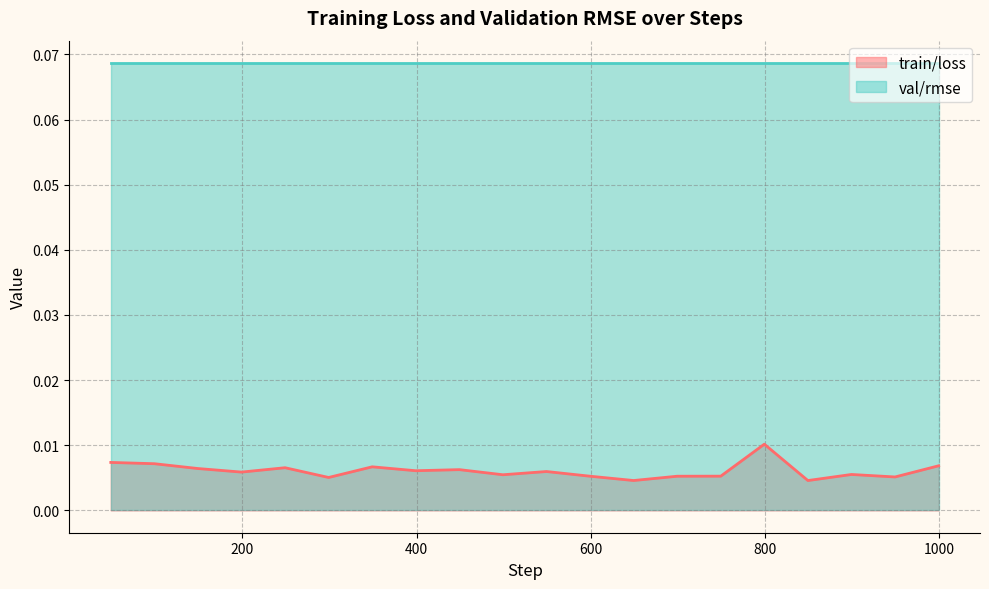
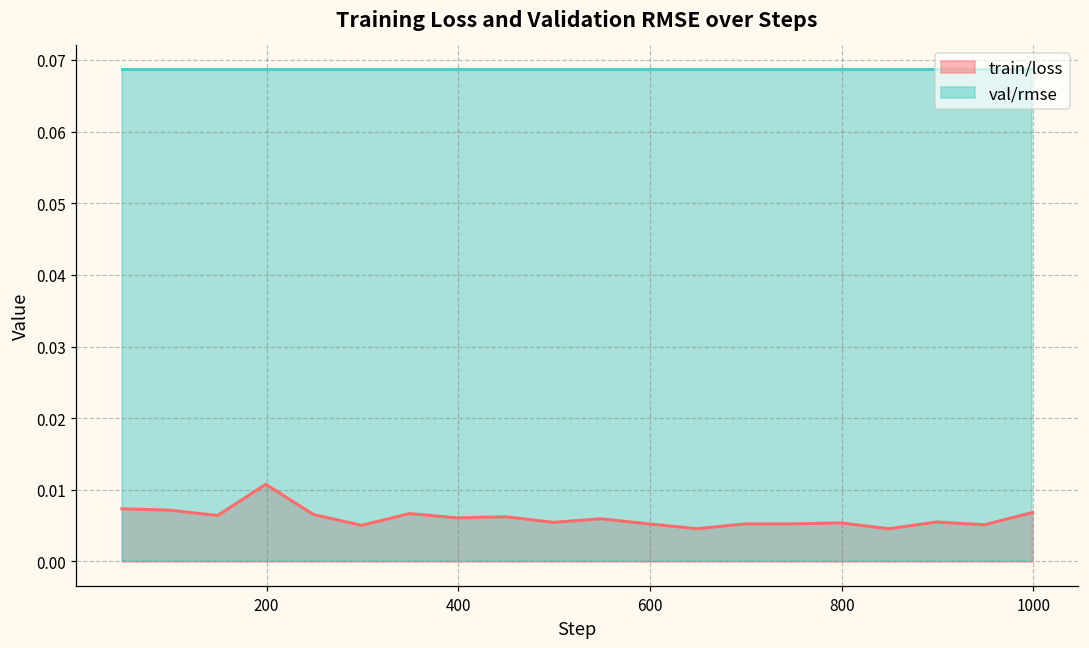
train/loss, 200: 0.006 -> 0.011
train/loss, 800: 0.010 -> 0.005
